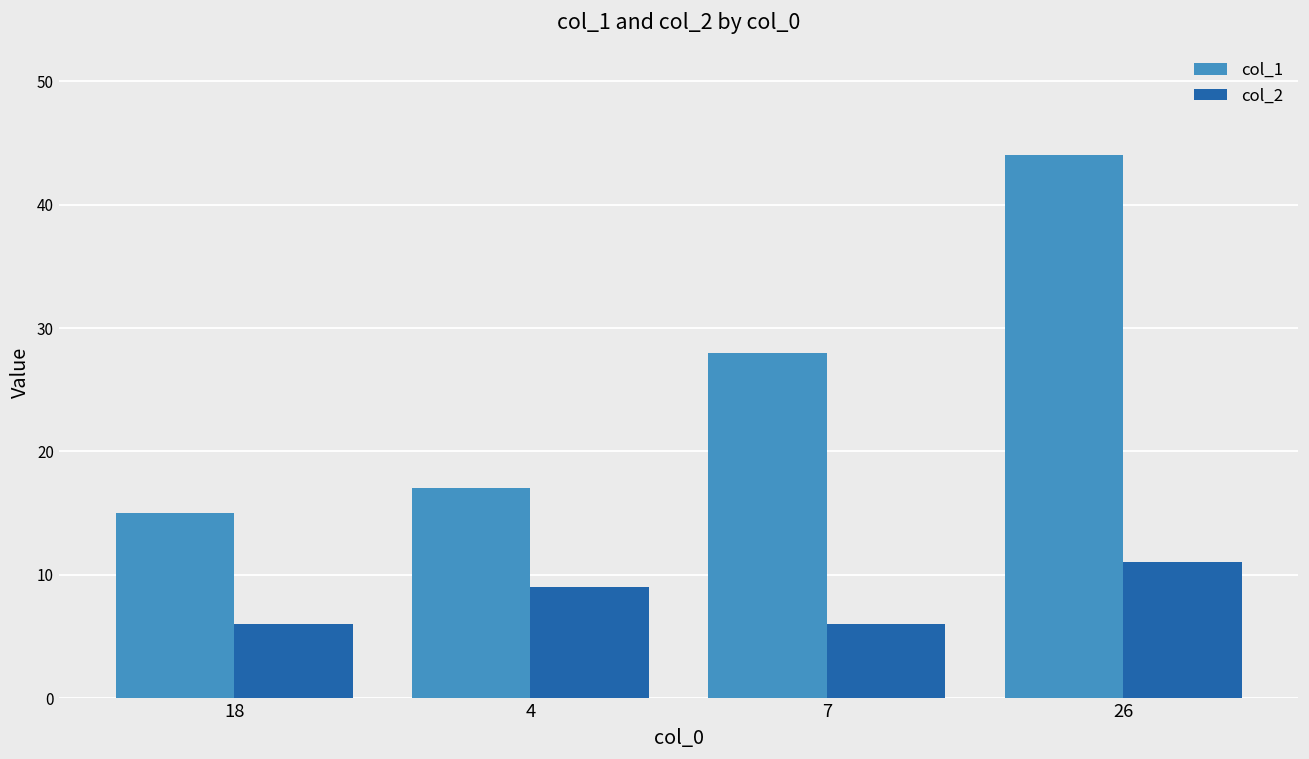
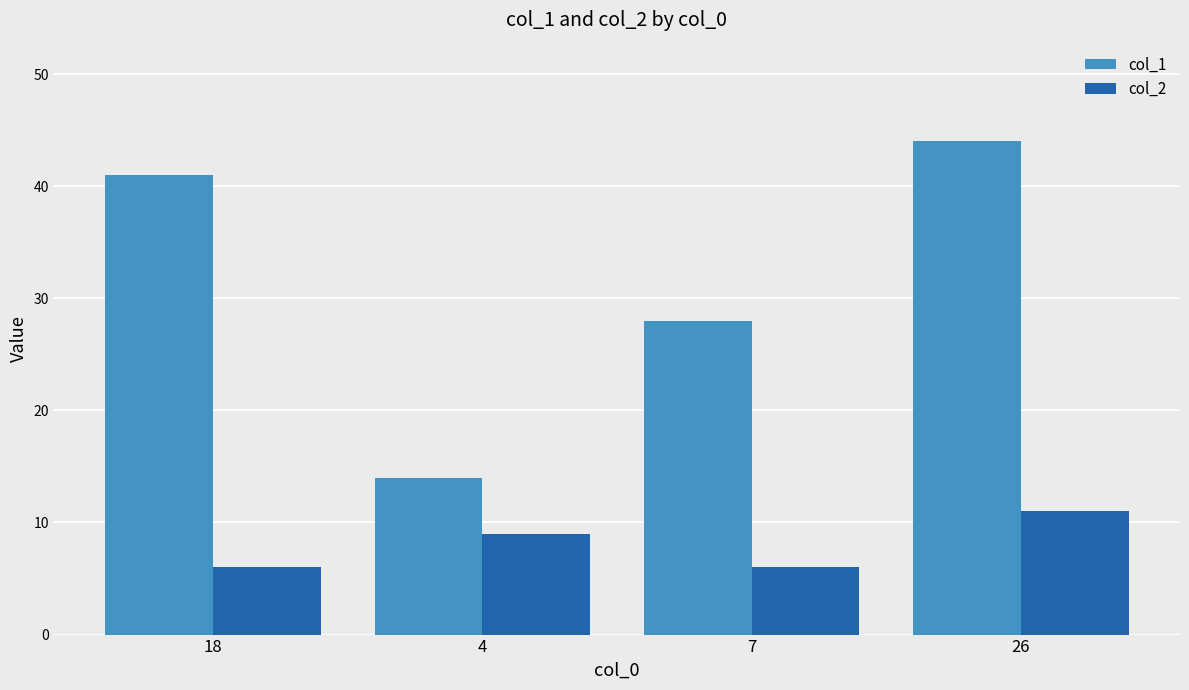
col_1, 18: 15 -> 41
col_1, 4: 17 -> 14
